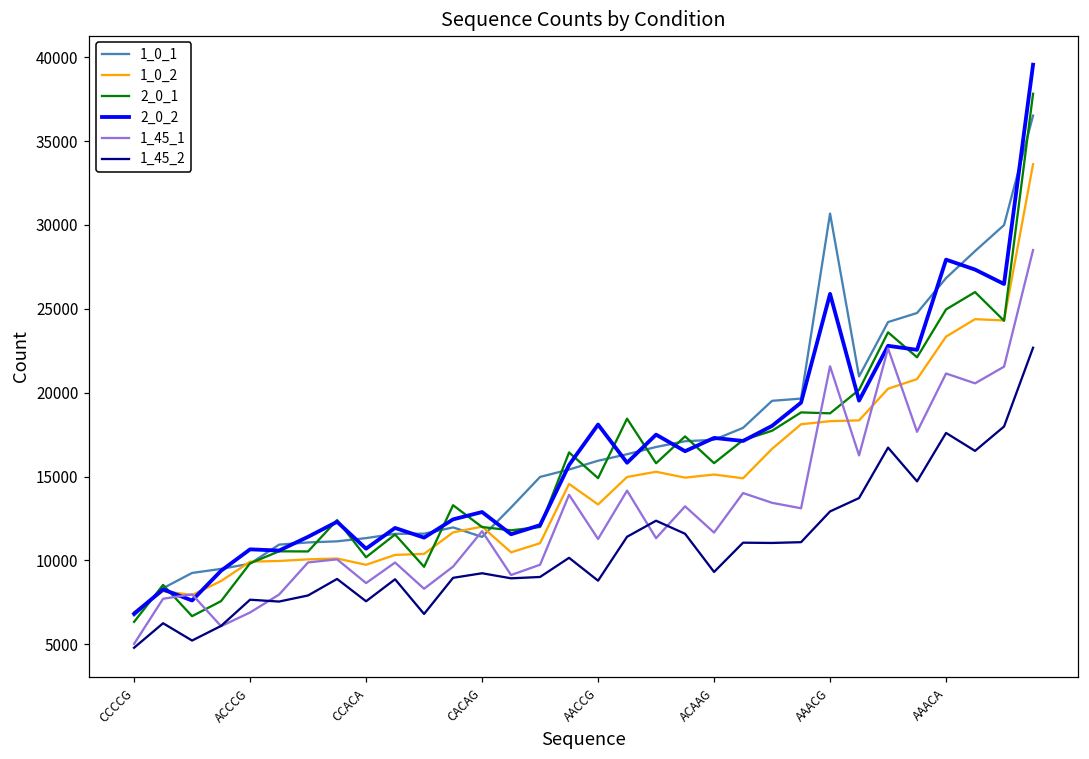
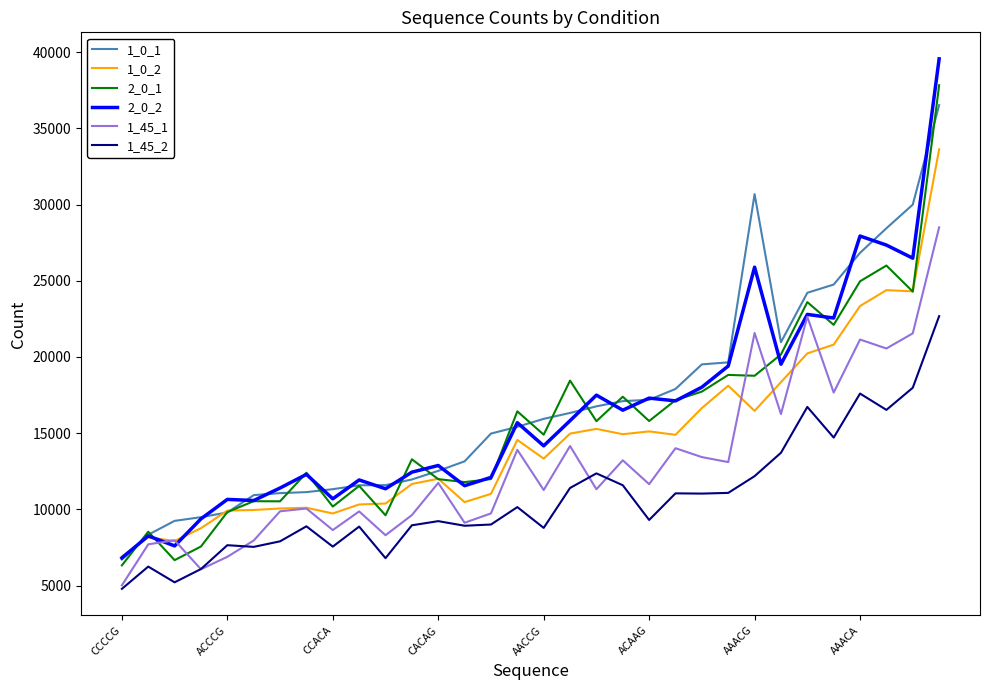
1_0_1, CACAG: 11400 -> 12500
2_0_2, AACCG: 18100 -> 14200
1_0_2, AAACG: 18300 -> 16500
1_45_2, AAACG: 12900 -> 12200
